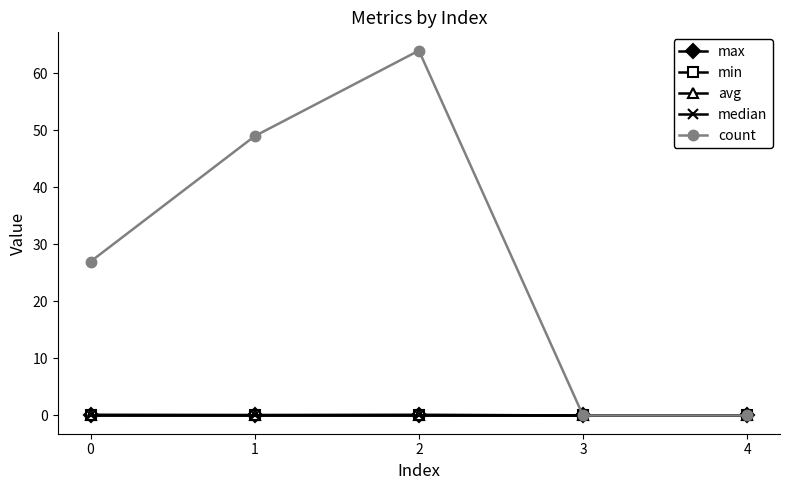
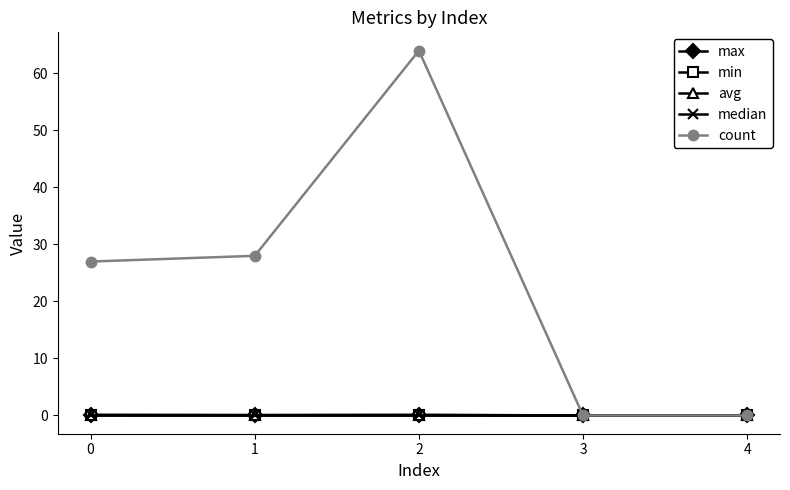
count, 1: 49 -> 28
